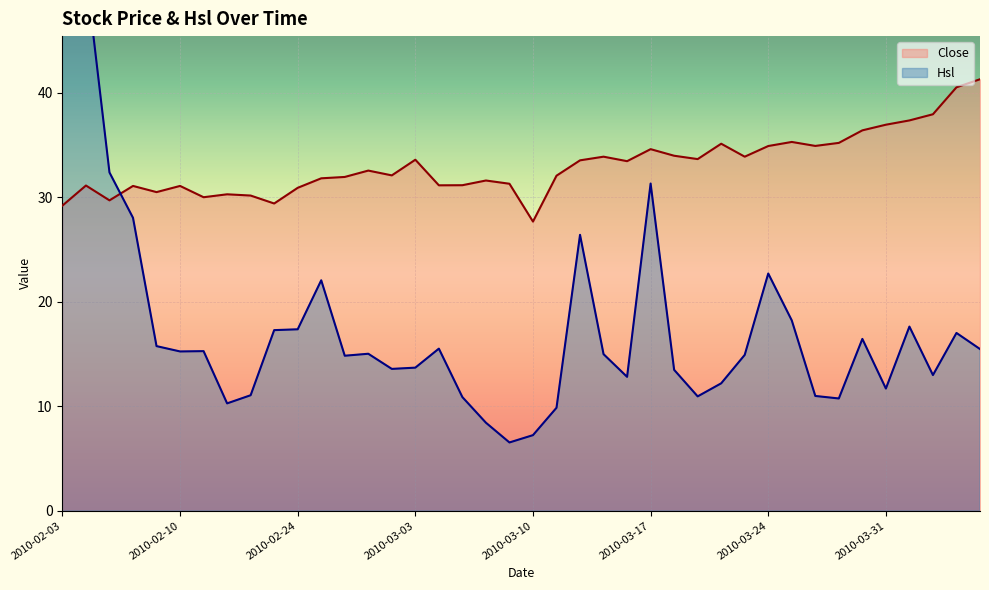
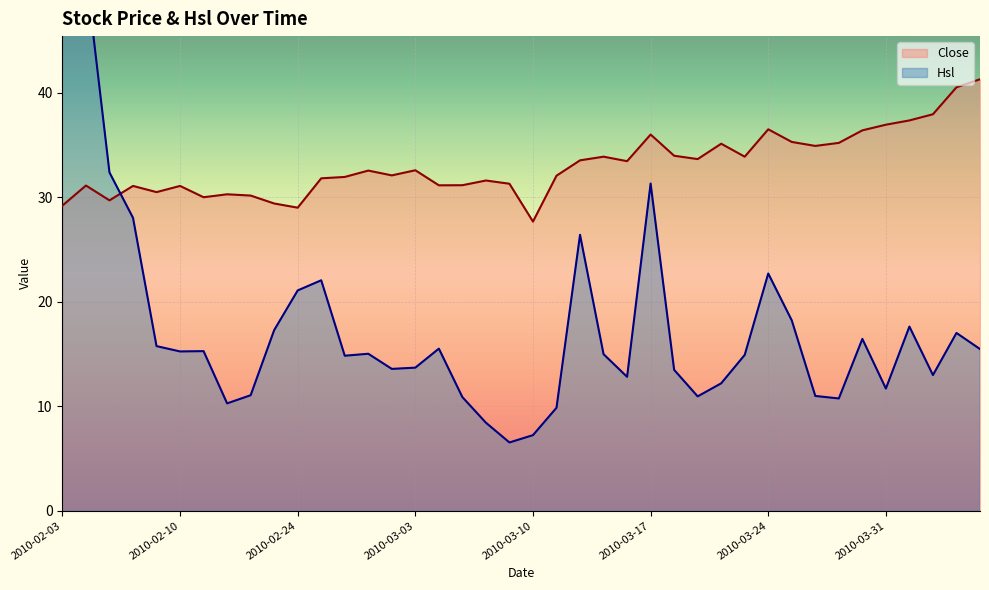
Close, 2010-02-24: 30.9 -> 29.0
Hsl, 2010-02-24: 17.4 -> 21.1
Close, 2010-03-03: 33.6 -> 32.6
Close, 2010-03-17: 34.6 -> 36.0
Close, 2010-03-24: 34.9 -> 36.5
